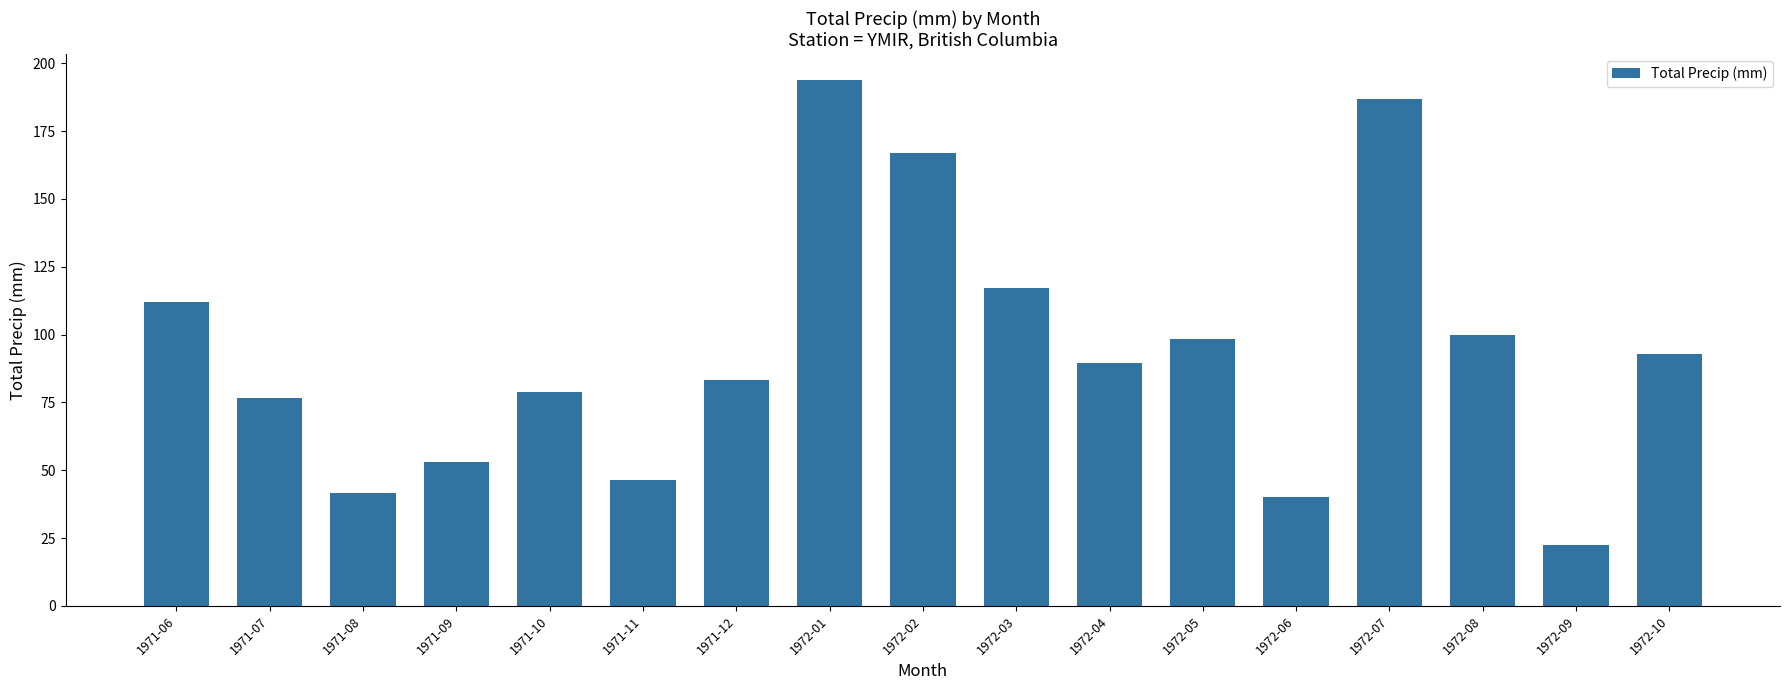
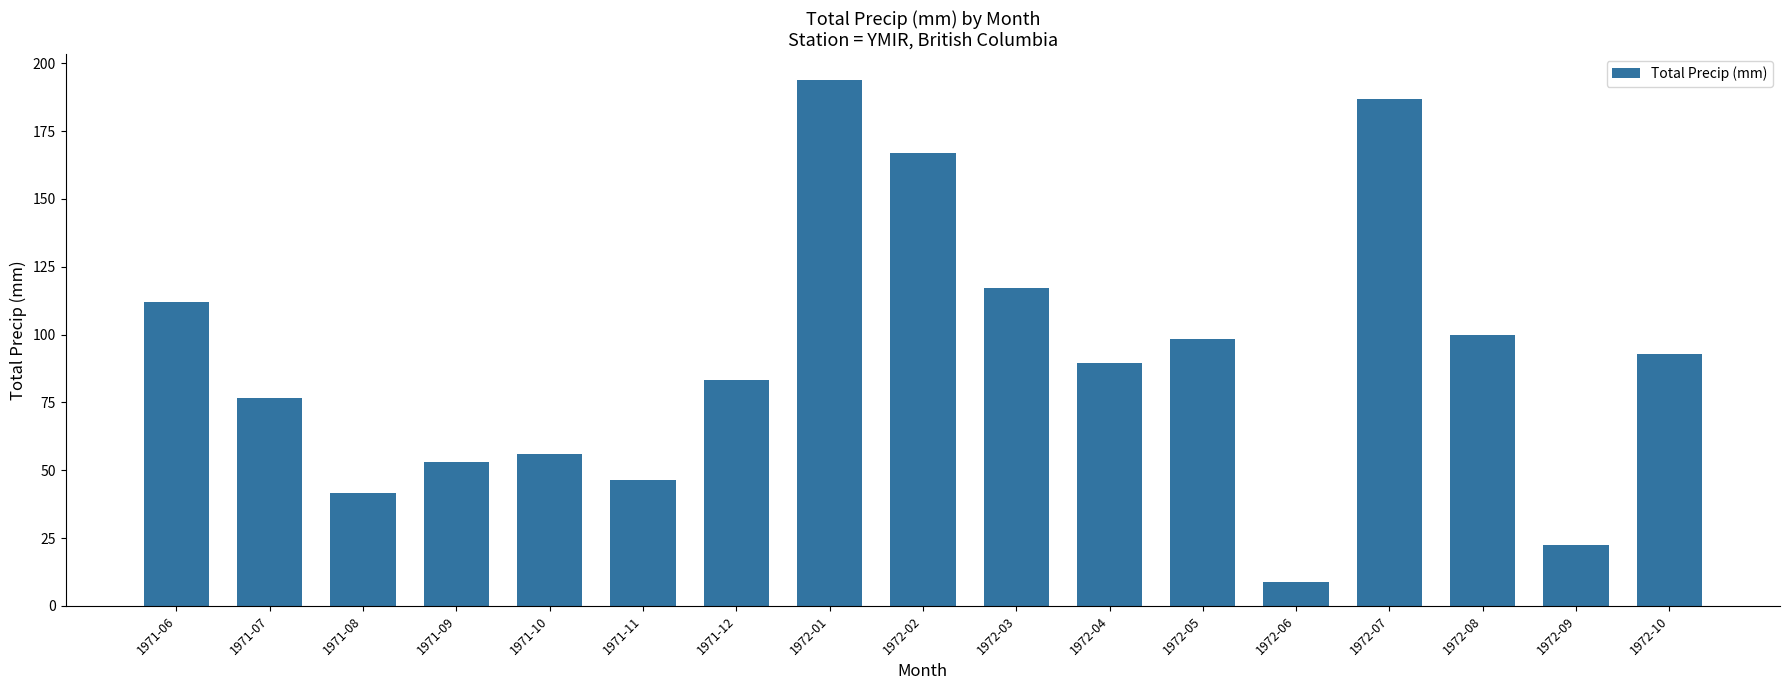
1971-10: 79 -> 56
1972-06: 40 -> 9
